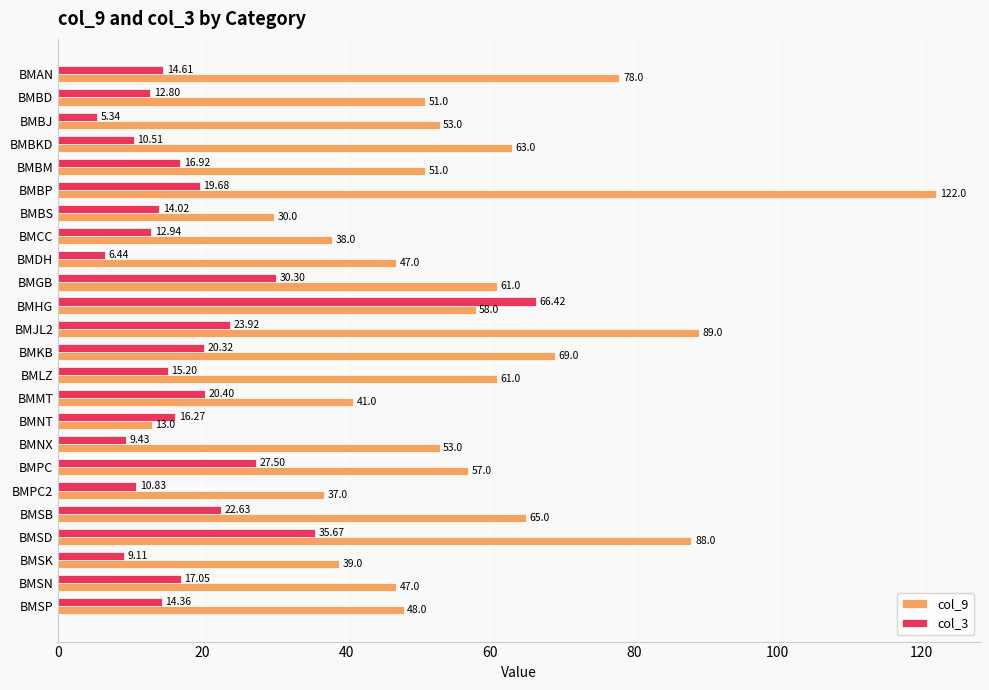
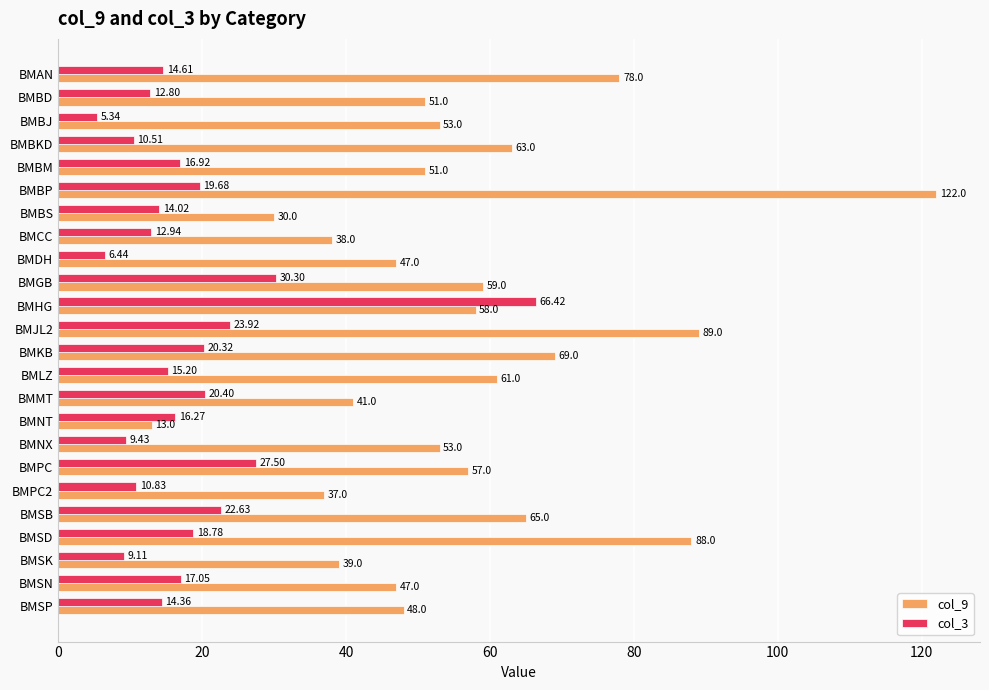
col_9, BMGB: 61.0 -> 59.0
col_3, BMSD: 35.67 -> 18.78
